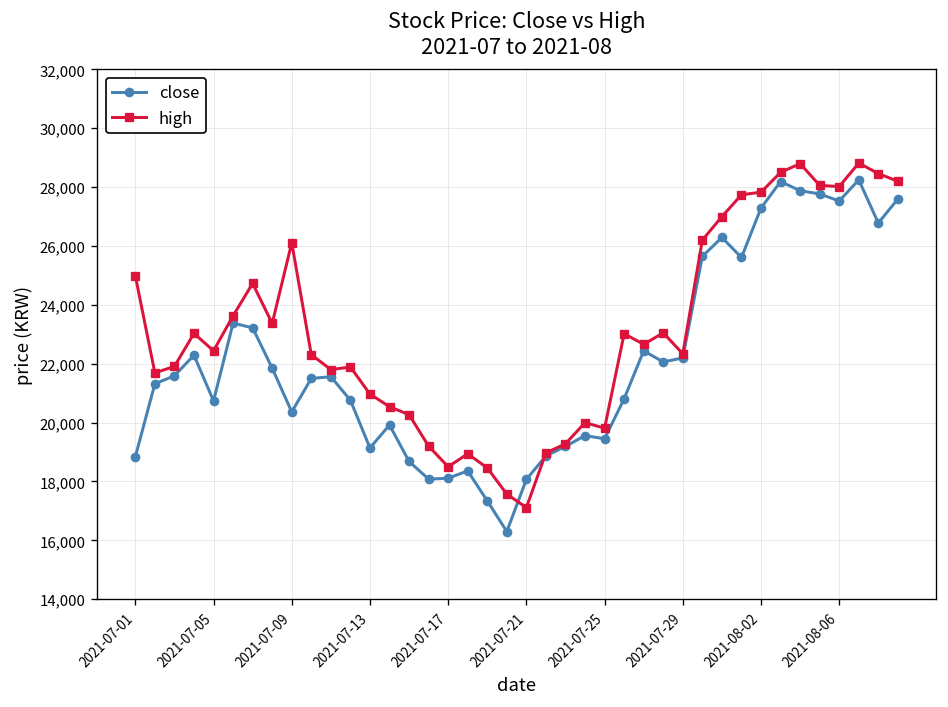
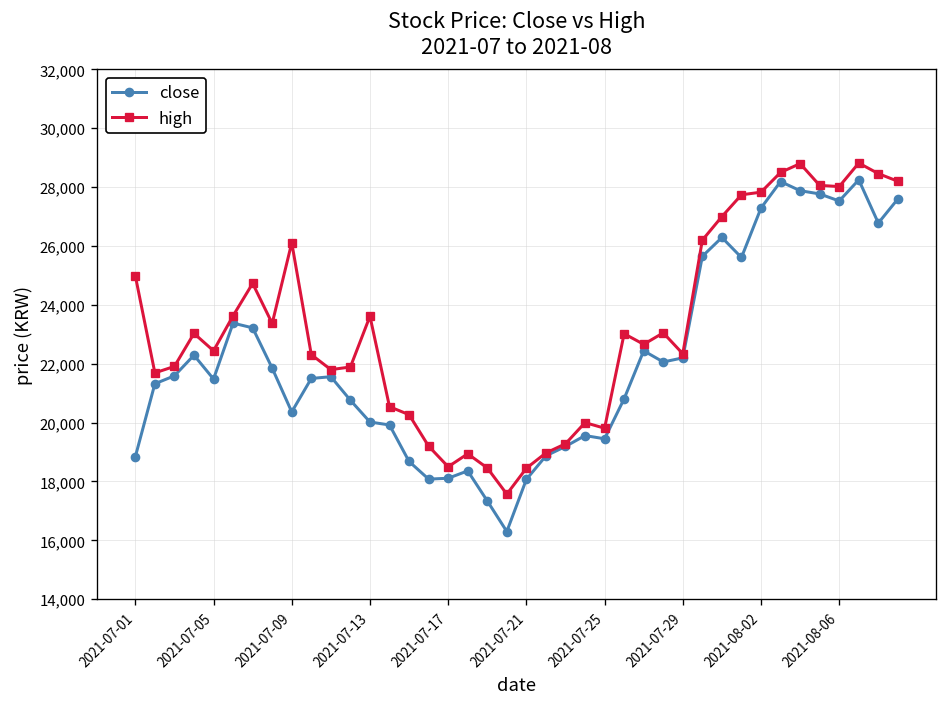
close, 2021-07-05: 20,700 -> 21,500
close, 2021-07-13: 19,100 -> 20,000
high, 2021-07-13: 21,000 -> 23,600
high, 2021-07-21: 17,100 -> 18,500
